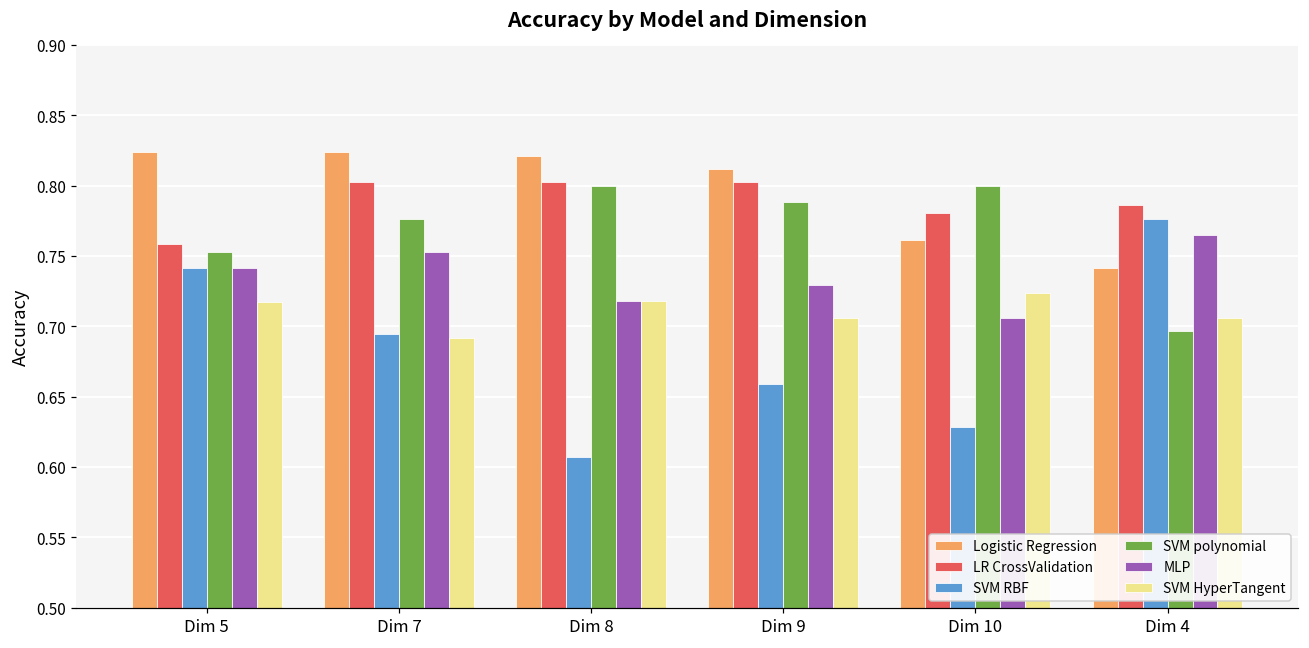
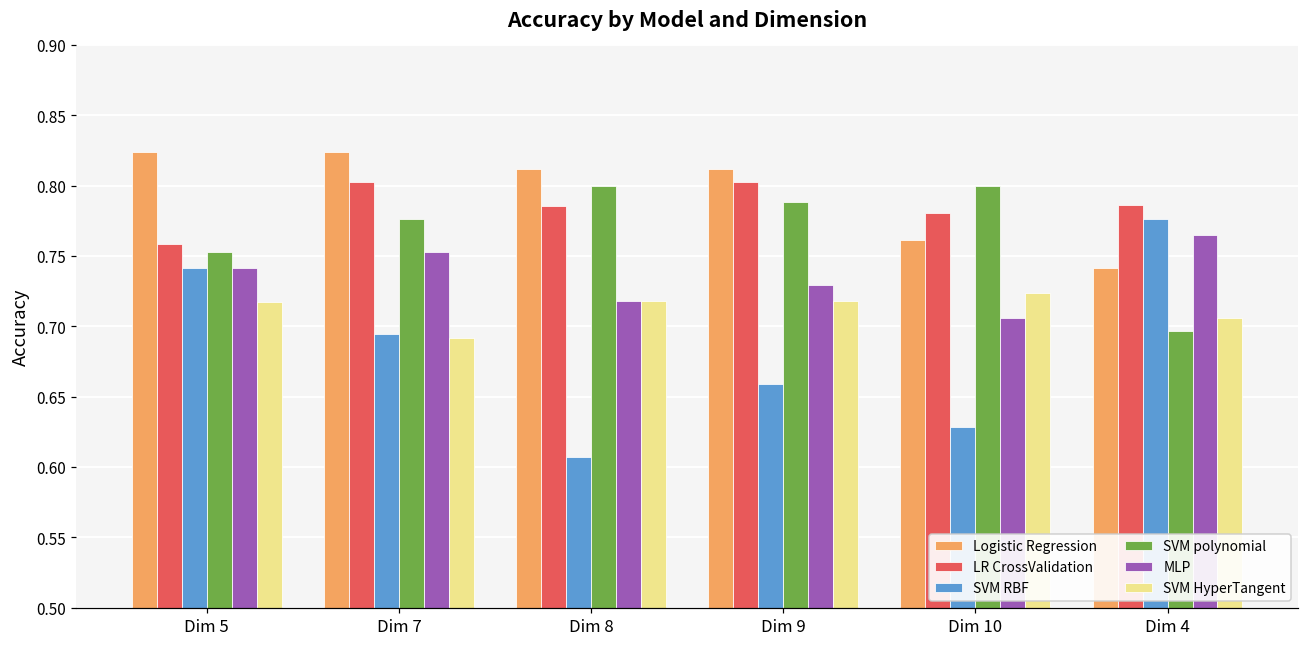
Logistic Regression, Dim 8: 0.821 -> 0.812
LR CrossValidation, Dim 8: 0.802 -> 0.786
SVM HyperTangent, Dim 9: 0.706 -> 0.718
